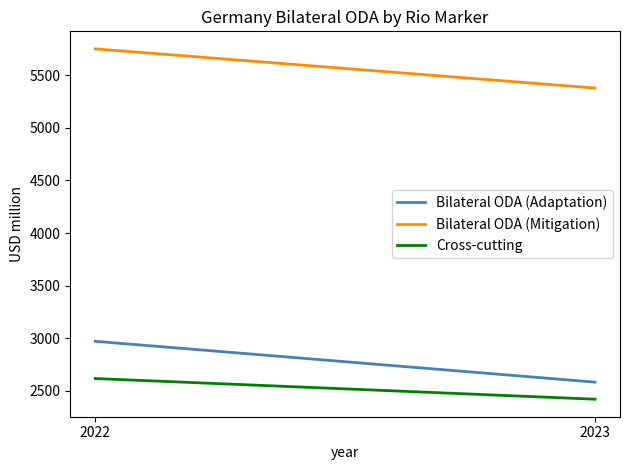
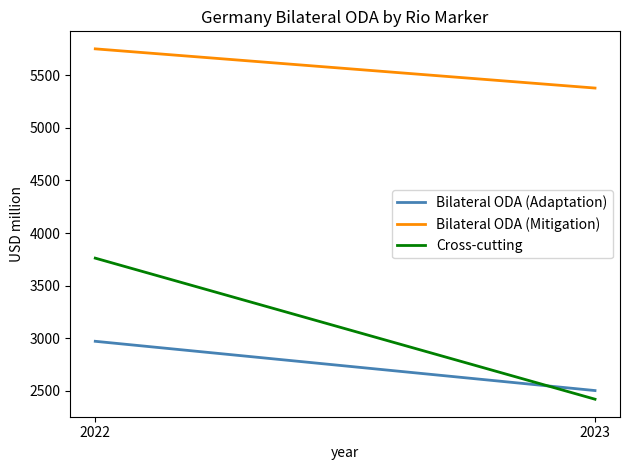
Cross-cutting, 2022: 2620 -> 3760
Bilateral ODA (Adaptation), 2023: 2580 -> 2500
